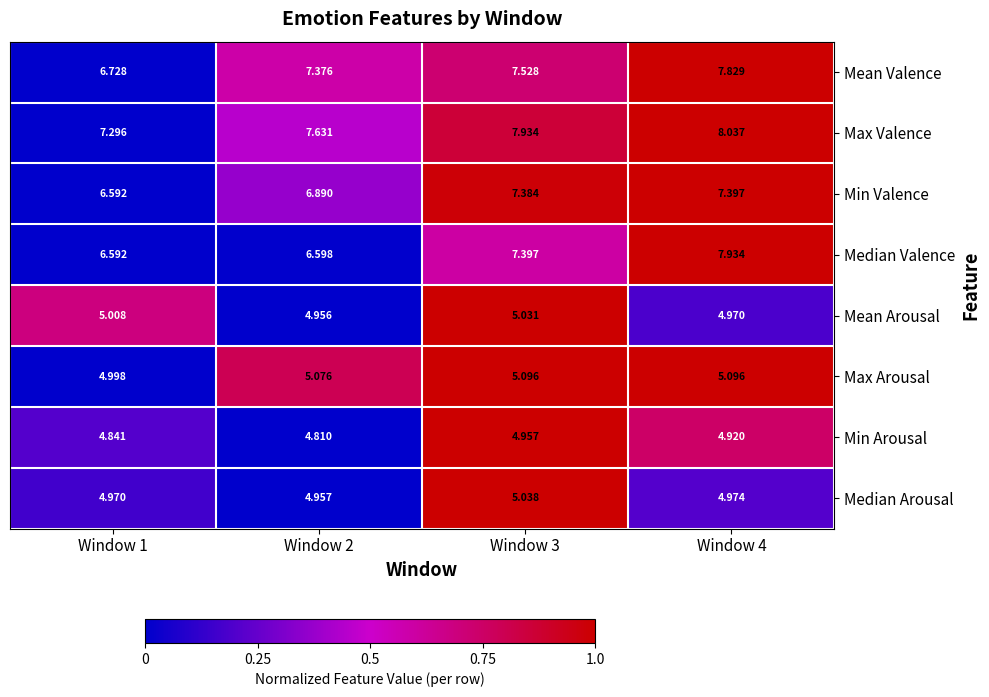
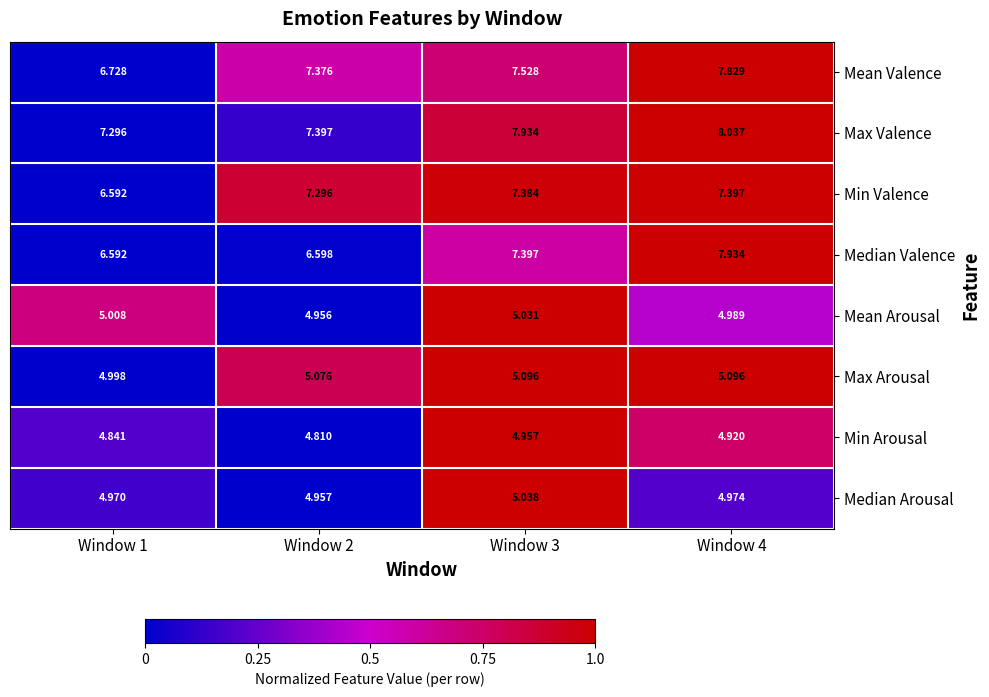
Max Valence, Window 2: 7.631 -> 7.397
Min Valence, Window 2: 6.890 -> 7.296
Mean Arousal, Window 4: 4.970 -> 4.989
